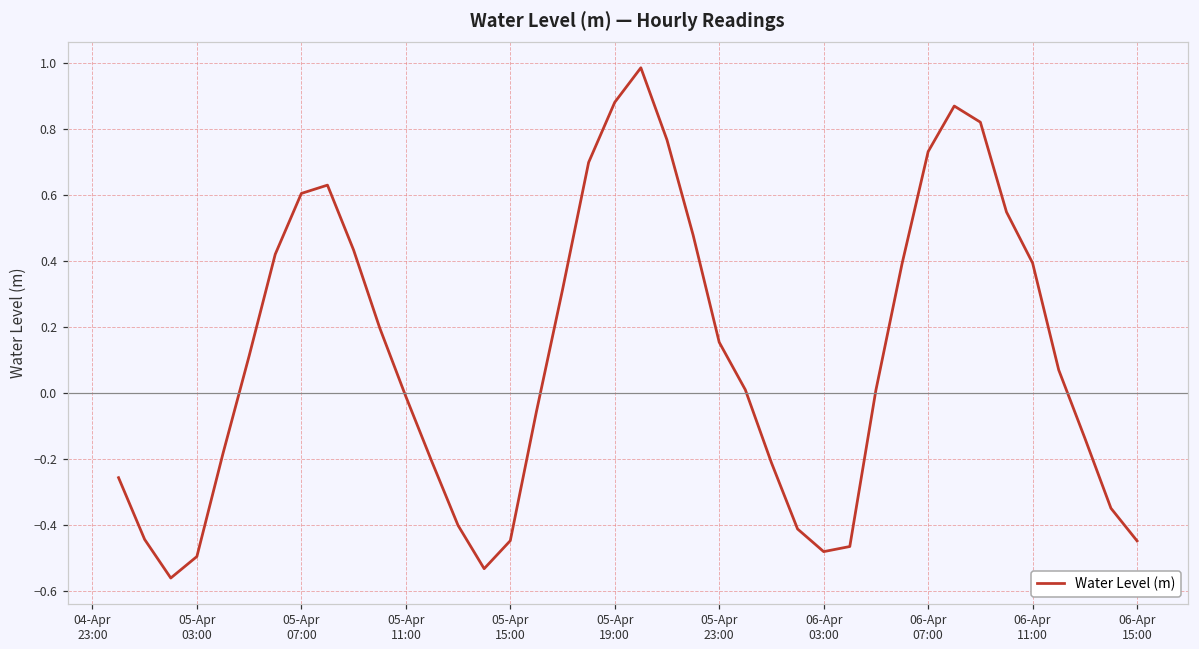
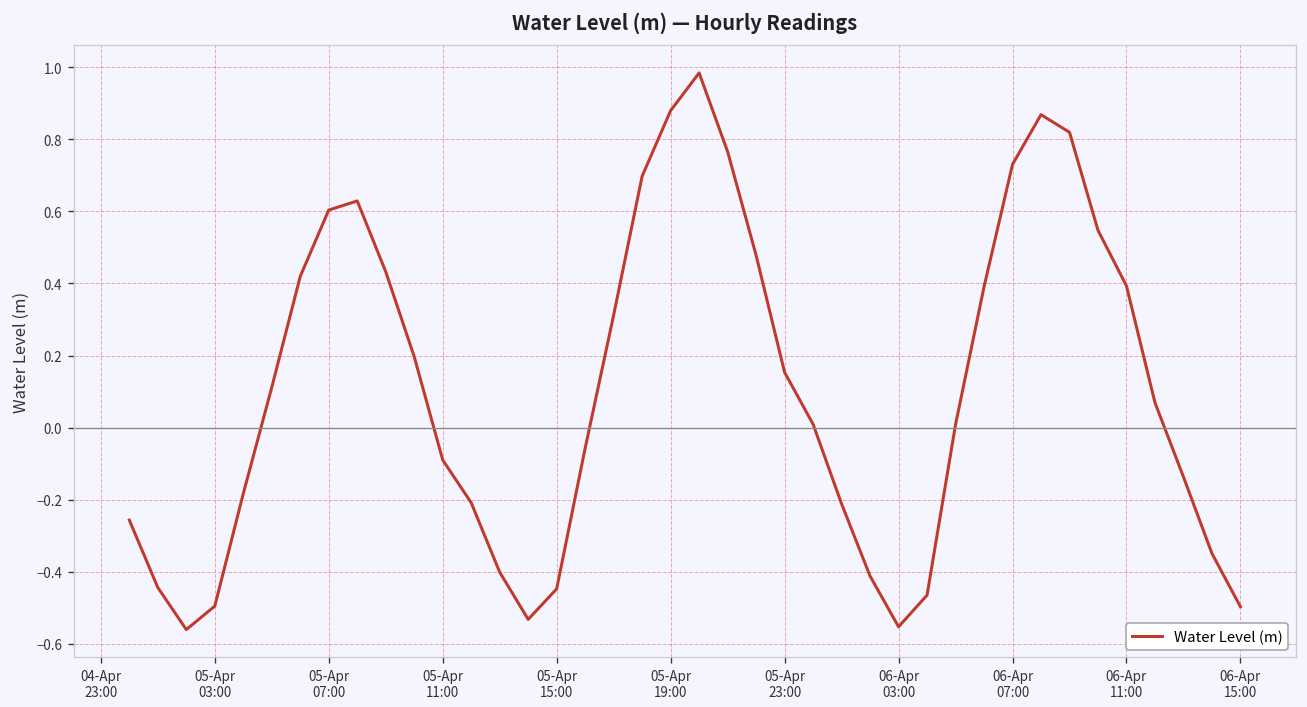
05-Apr 11:00: -0.01 -> -0.09
06-Apr 03:00: -0.48 -> -0.55
06-Apr 15:00: -0.45 -> -0.50
